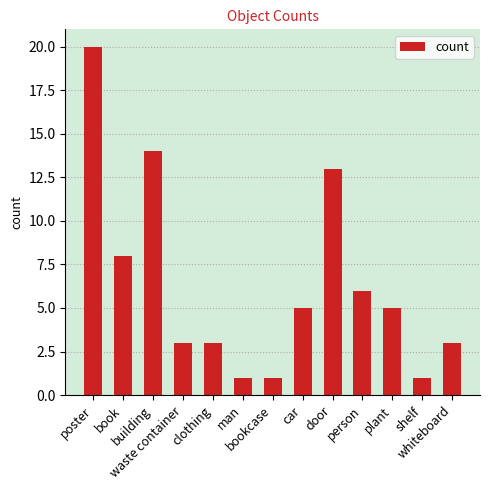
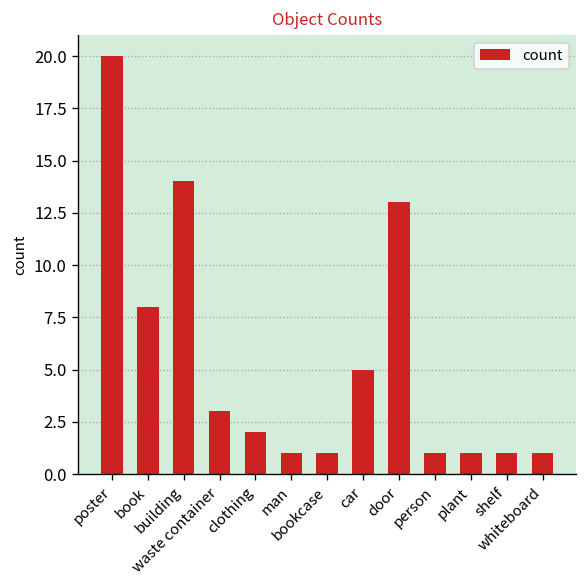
clothing: 3 -> 2
person: 6 -> 1
plant: 5 -> 1
whiteboard: 3 -> 1
